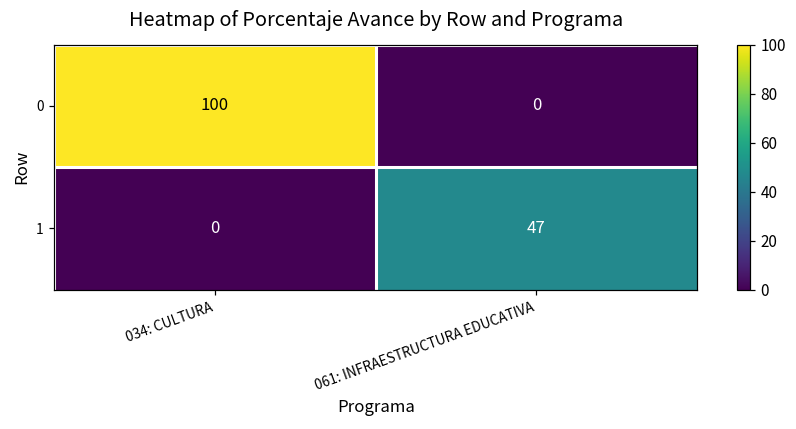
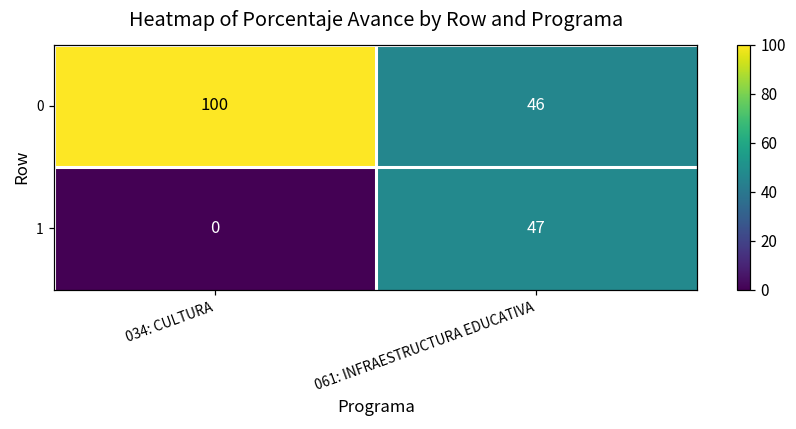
0, 061: INFRAESTRUCTURA EDUCATIVA: 0 -> 46
